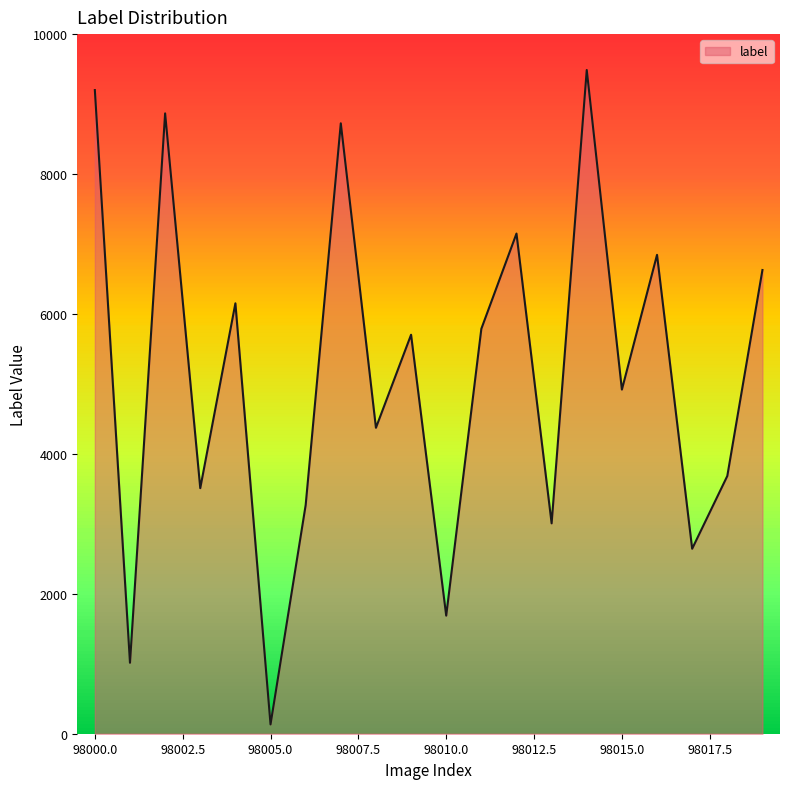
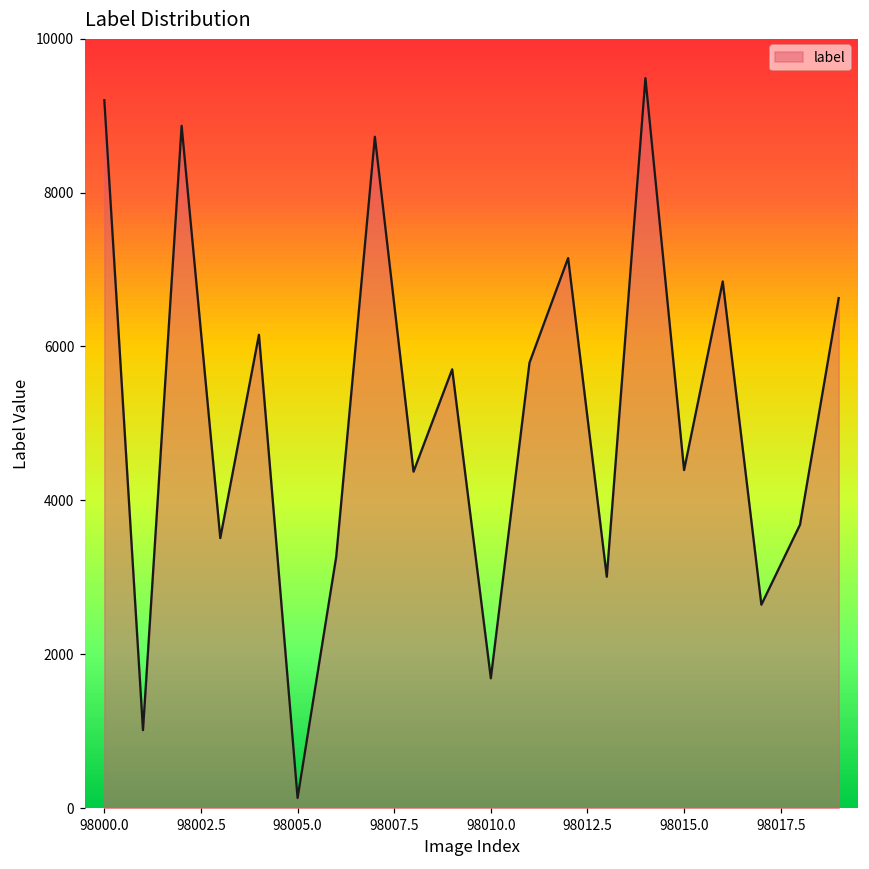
98015.0: 4900 -> 4400
